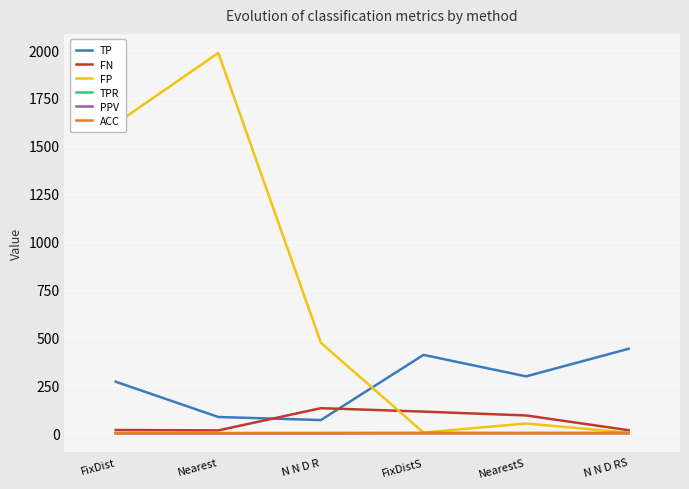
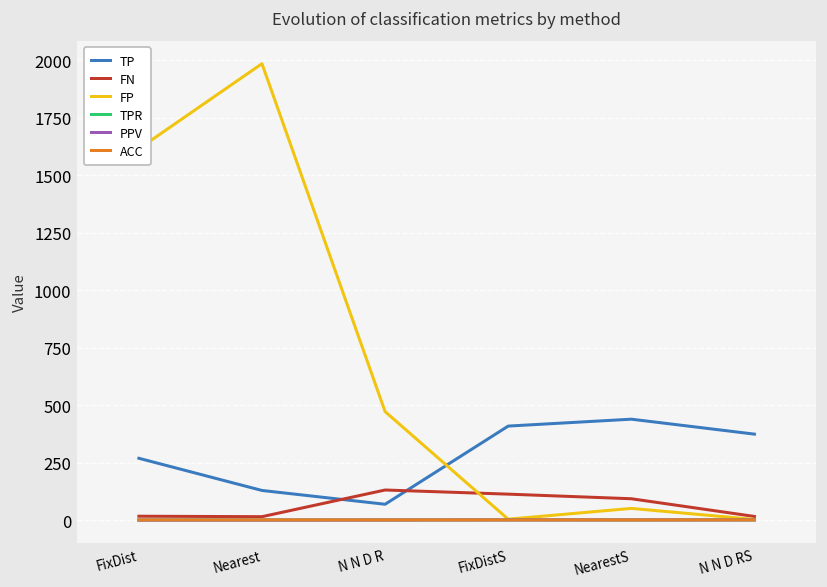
TP, Nearest: 90 -> 130
TP, NearestS: 300 -> 440
TP, N N D RS: 440 -> 370
